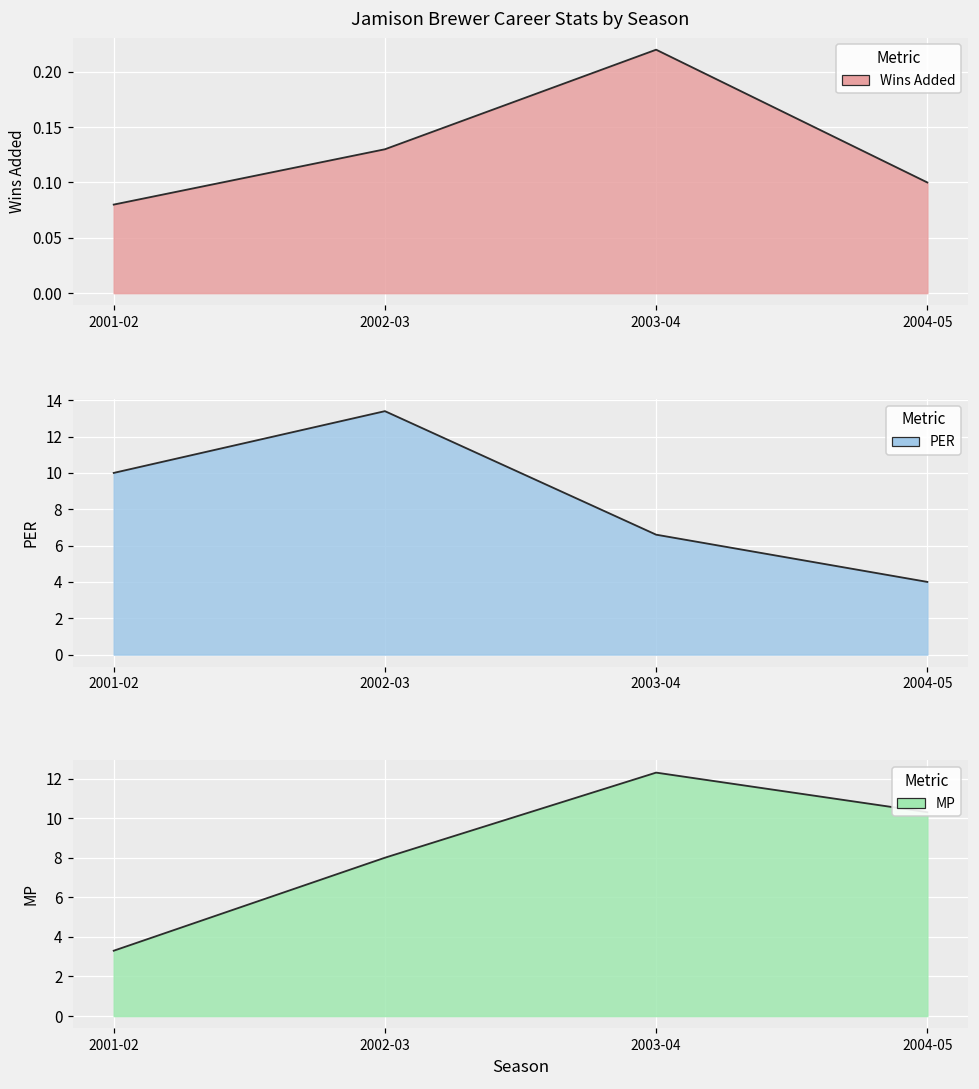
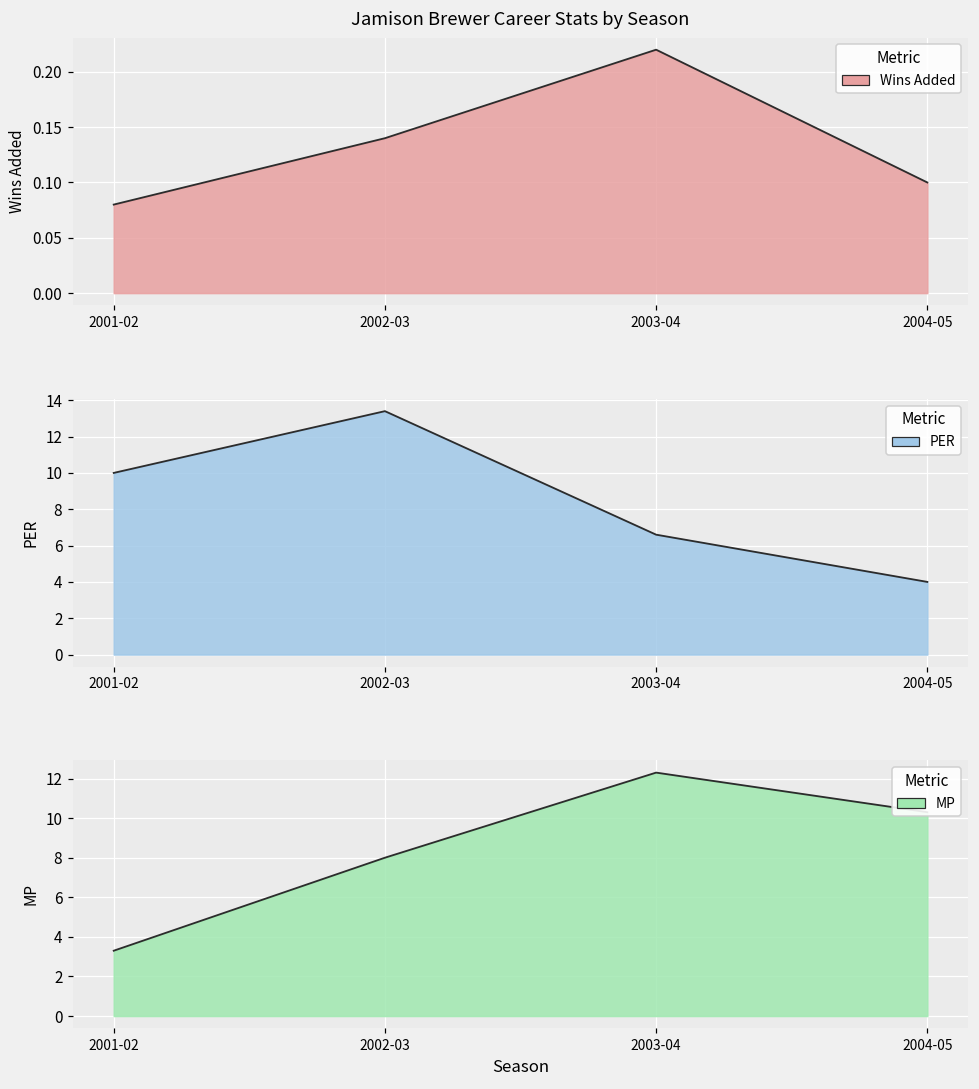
Jamison Brewer Career Stats by Season, 2002-03: 0.13 -> 0.14
